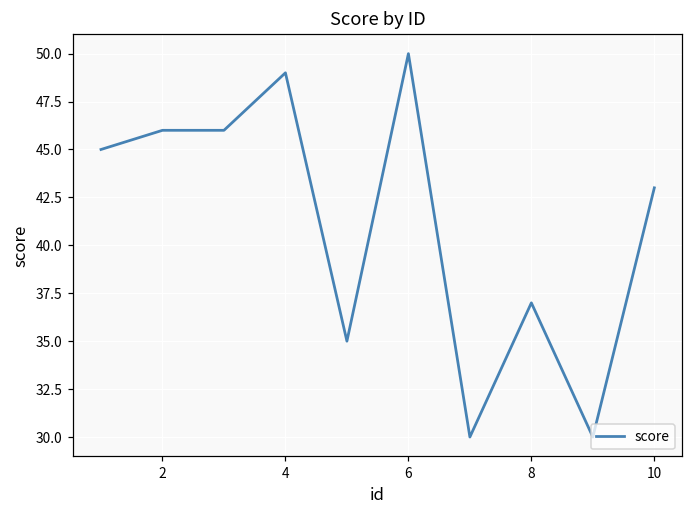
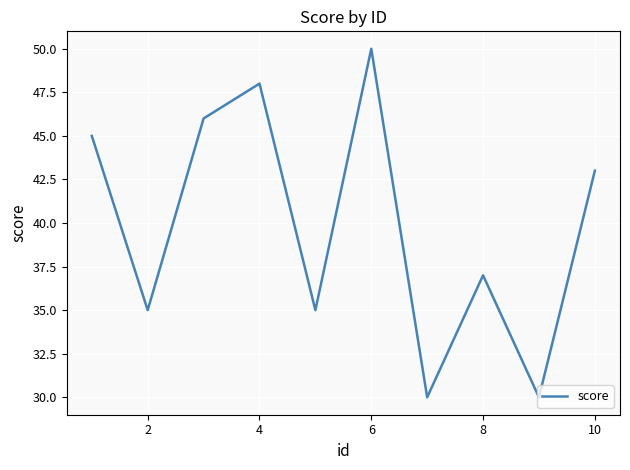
2: 46 -> 35
4: 49 -> 48
